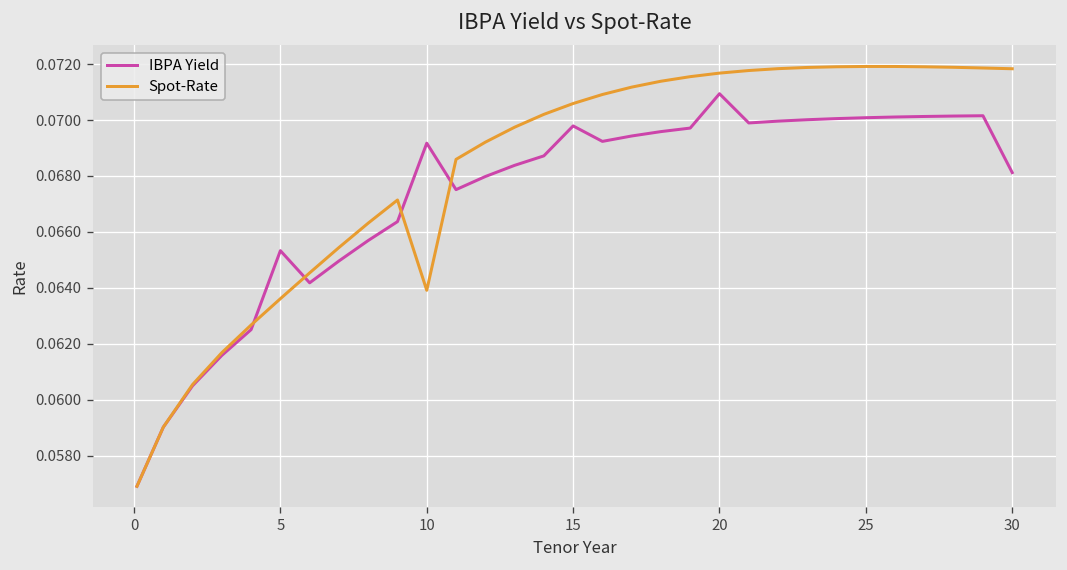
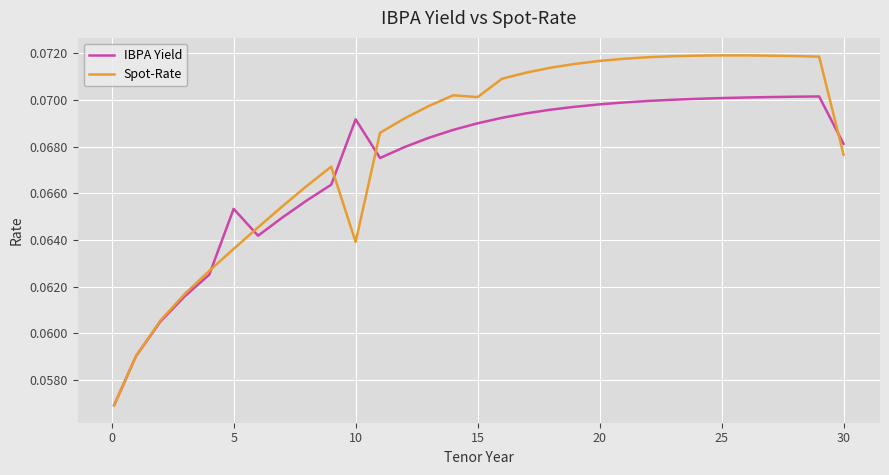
IBPA Yield, 15: 0.0698 -> 0.0690
Spot-Rate, 15: 0.0706 -> 0.0701
IBPA Yield, 20: 0.0709 -> 0.0698
Spot-Rate, 30: 0.0718 -> 0.0677
